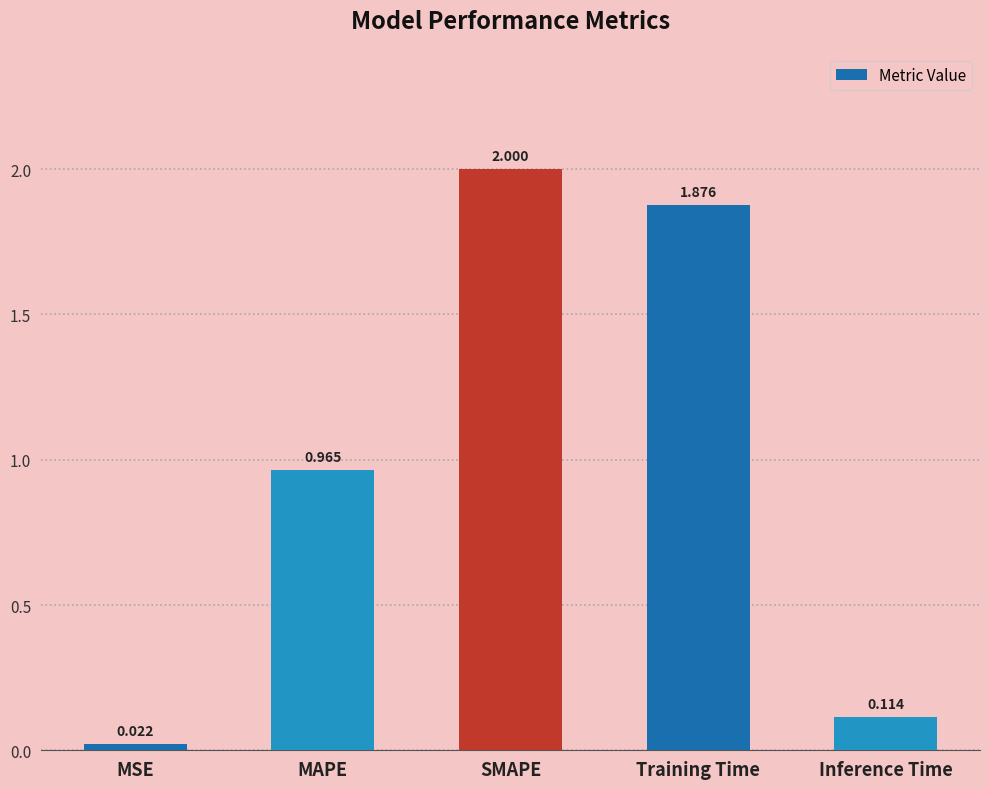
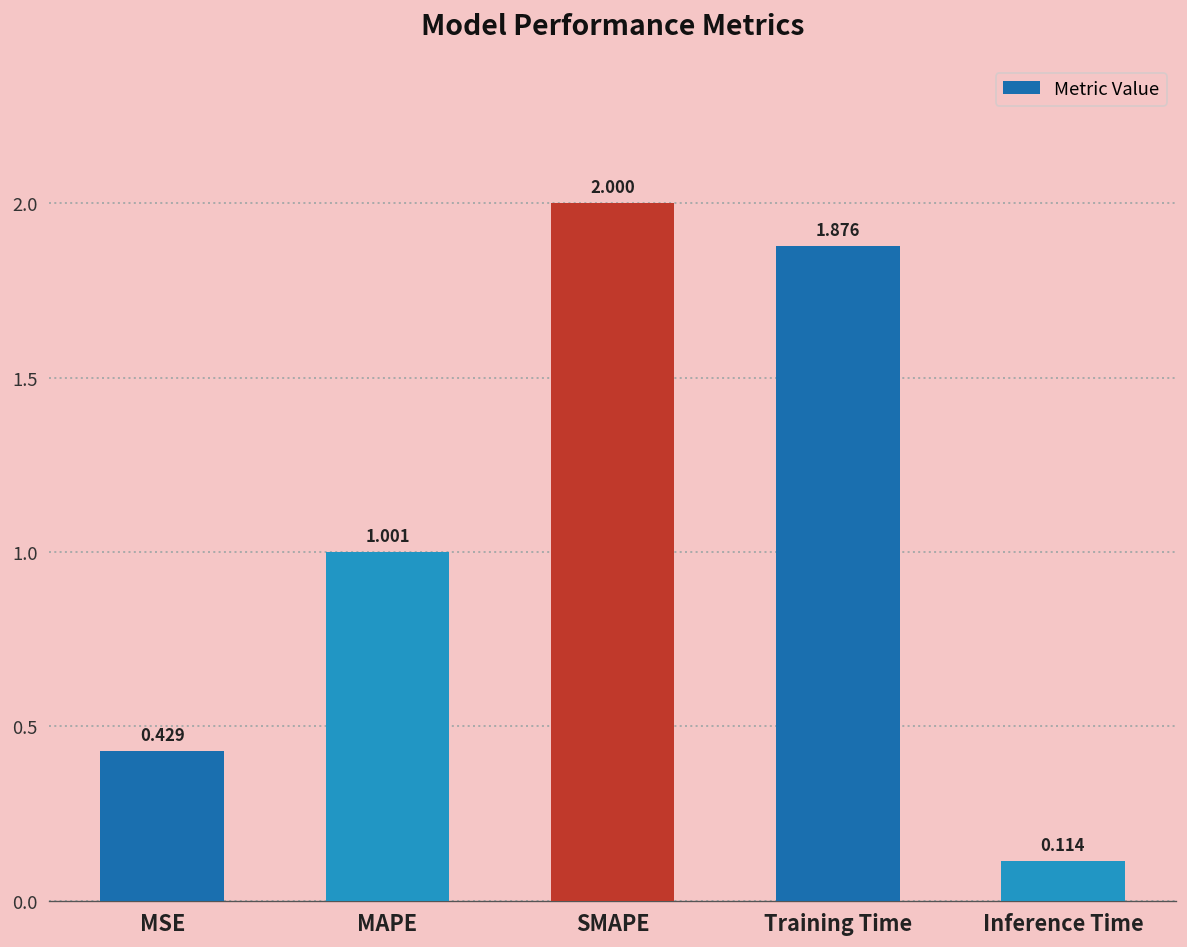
MSE: 0.022 -> 0.429
MAPE: 0.965 -> 1.001
